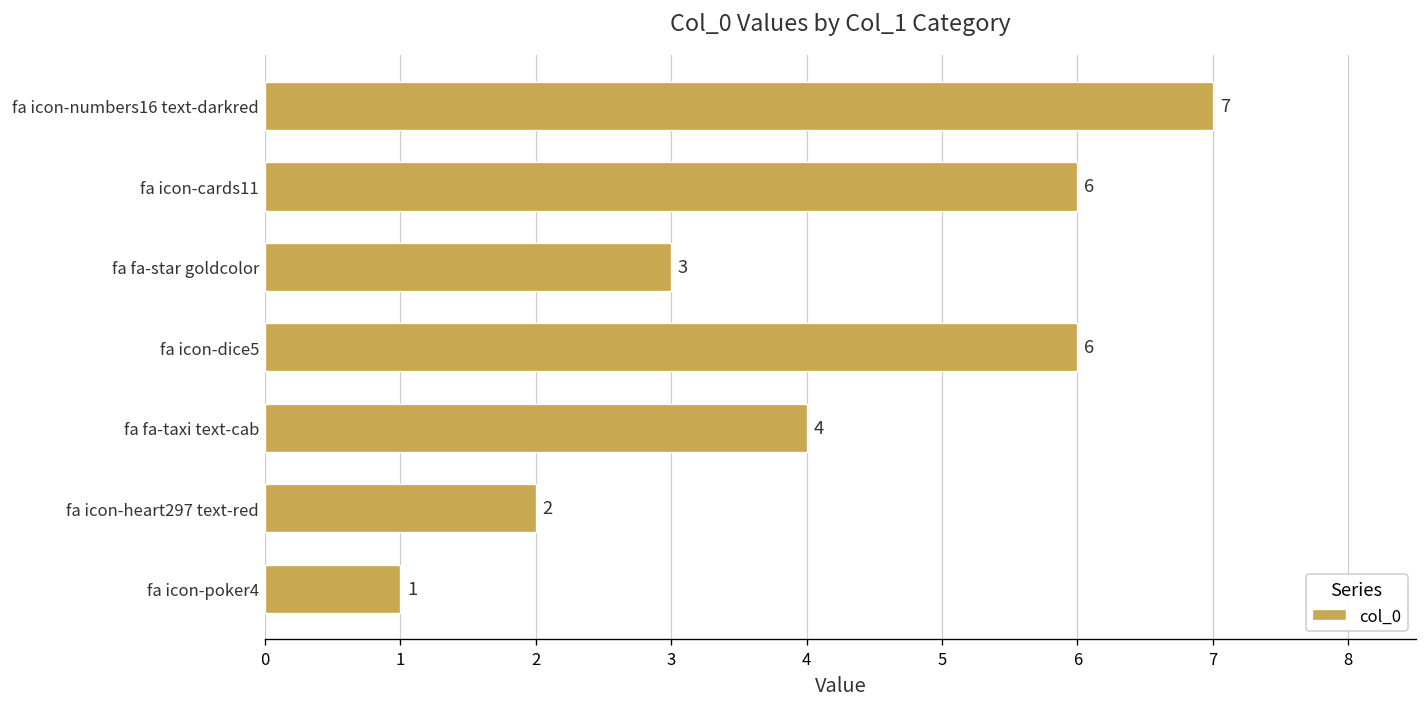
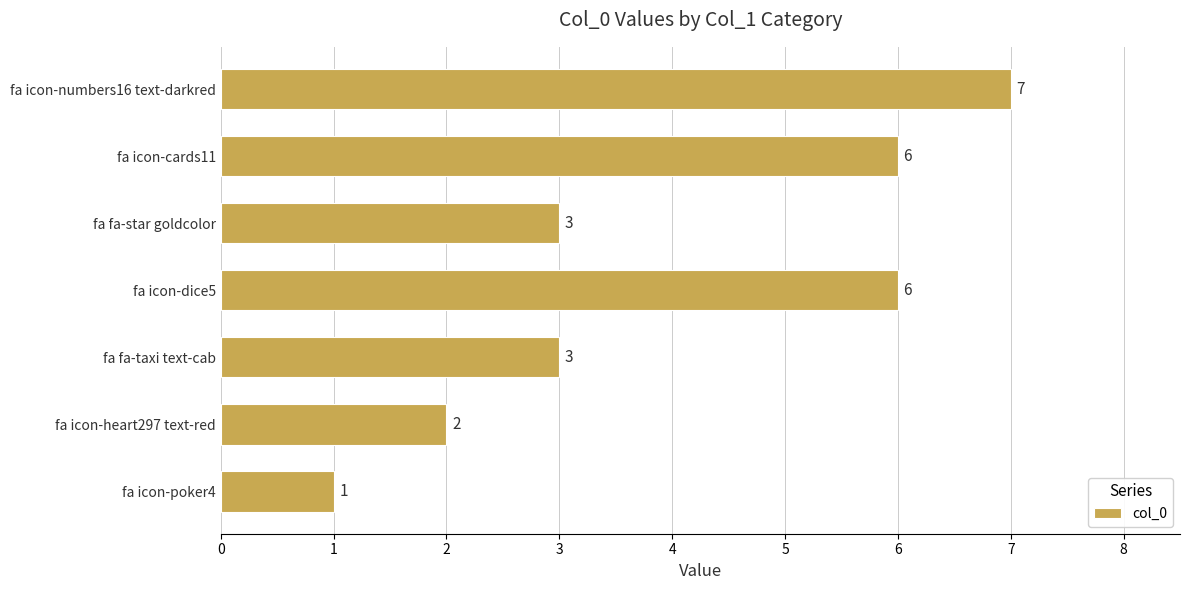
fa fa-taxi text-cab: 4 -> 3
